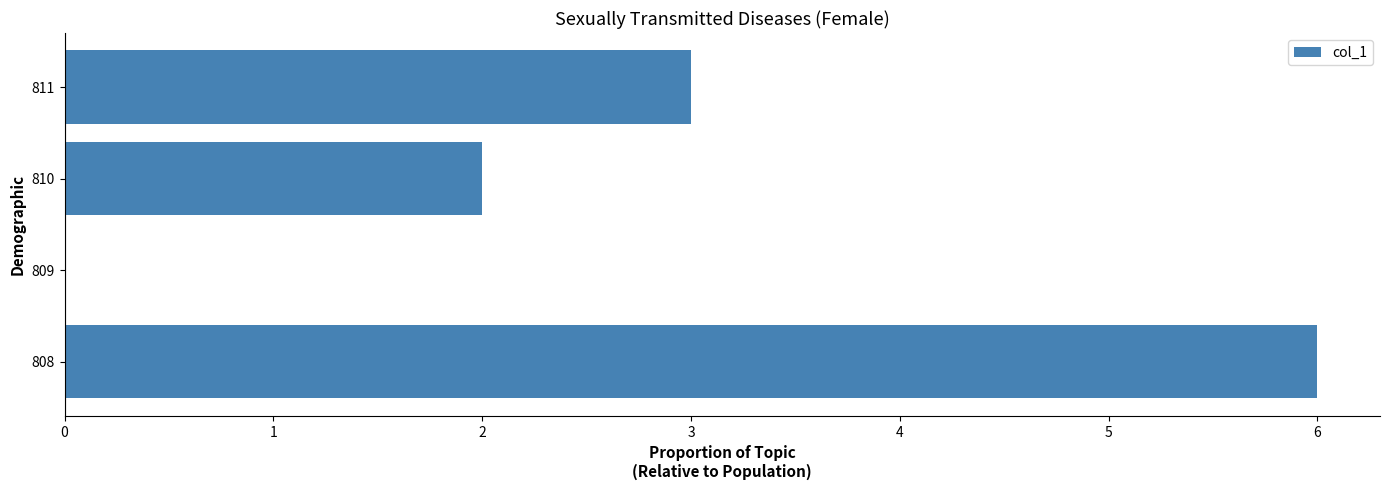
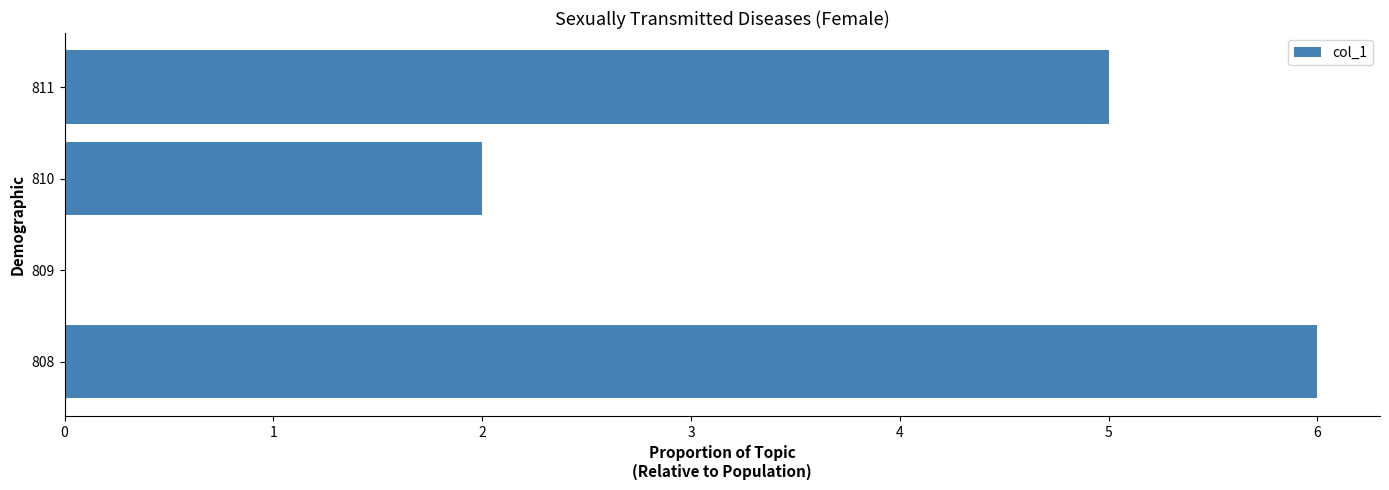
811: 3 -> 5
